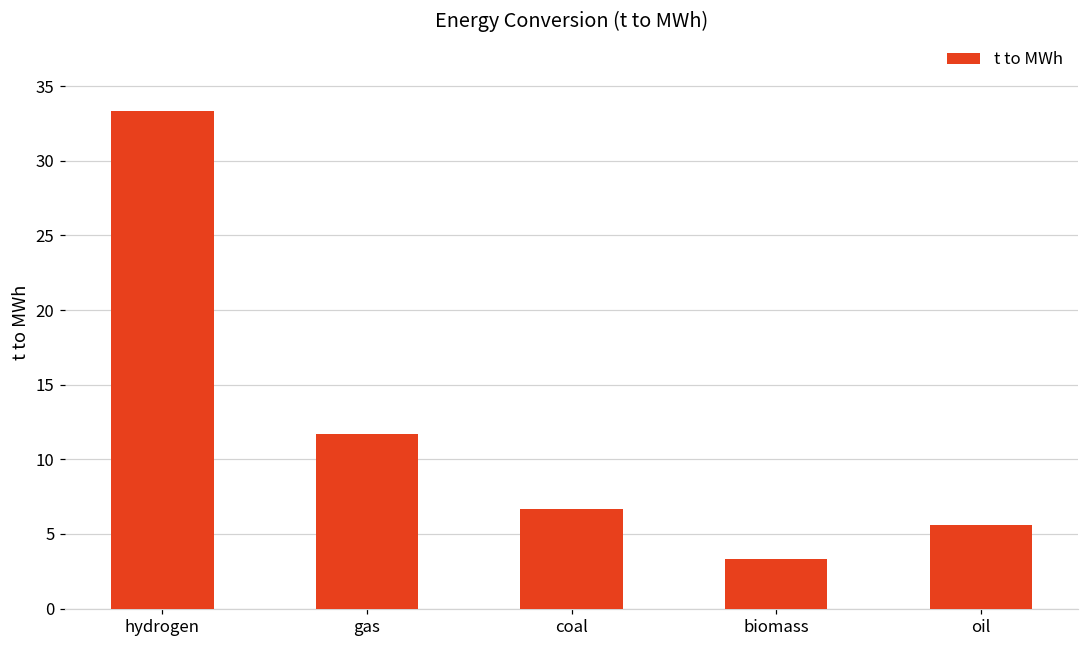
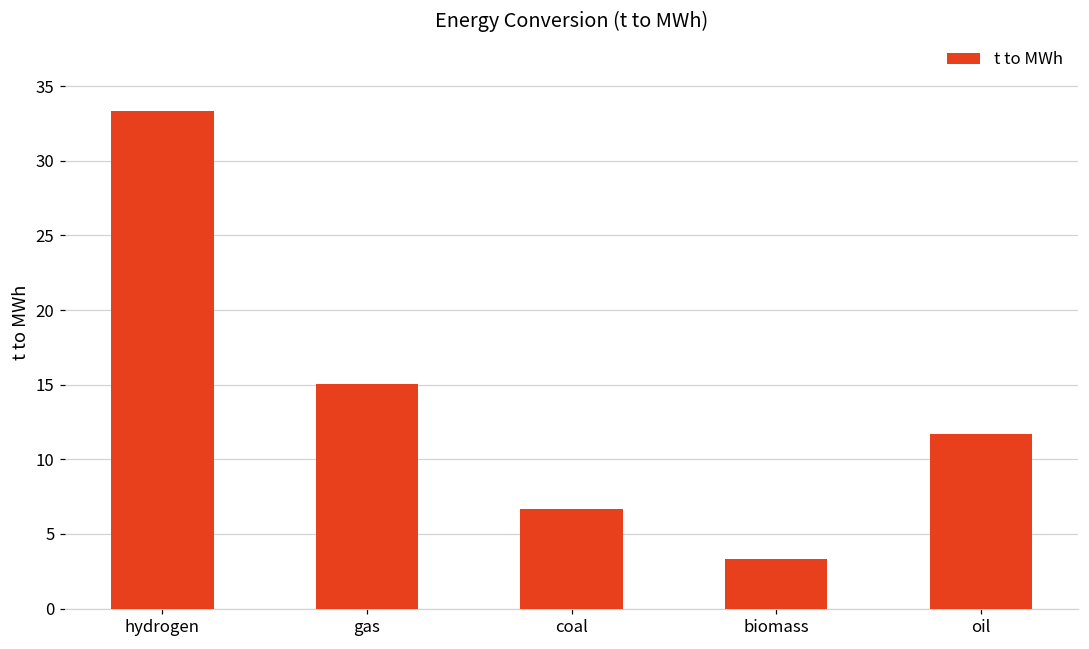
gas: 11.7 -> 15.1
oil: 5.6 -> 11.7
